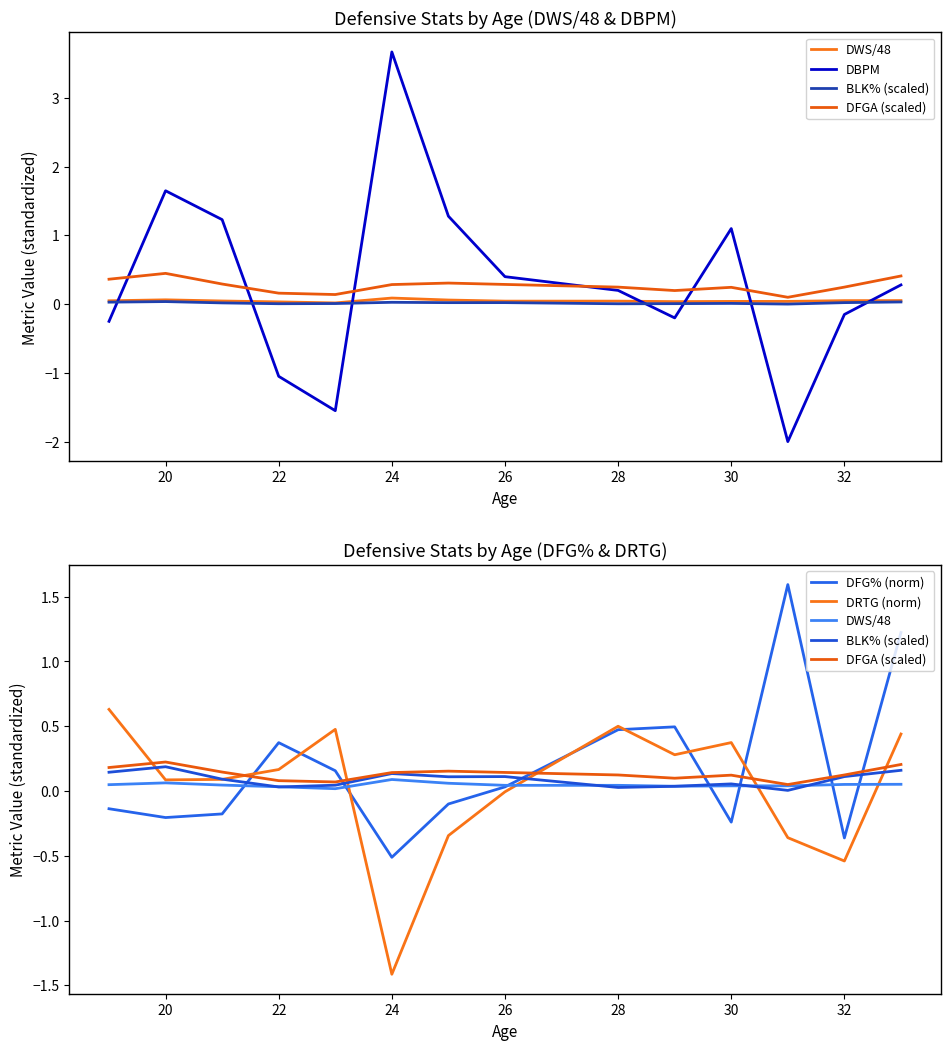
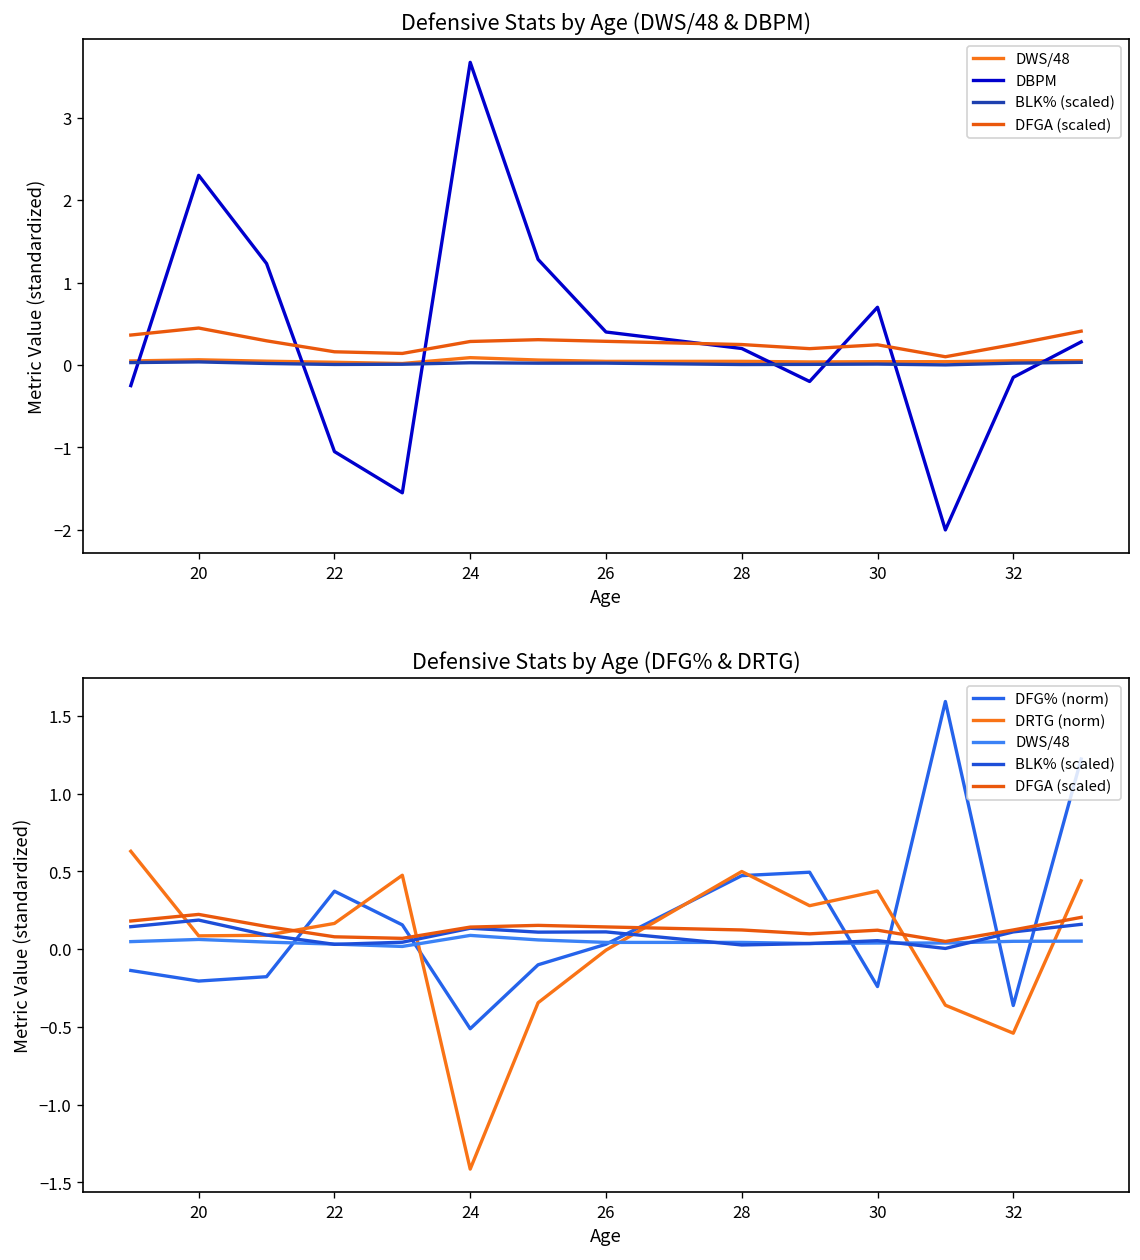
Defensive Stats by Age (DWS/48 & DBPM), DBPM, 20: 1.7 -> 2.3
Defensive Stats by Age (DWS/48 & DBPM), DBPM, 30: 1.1 -> 0.7
